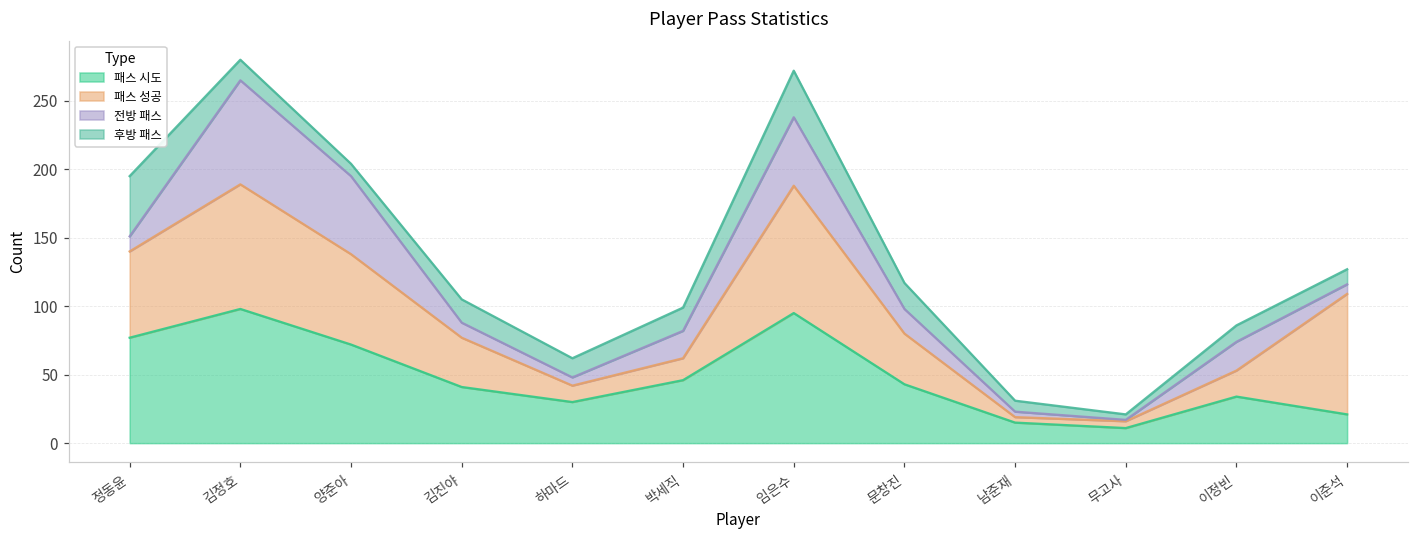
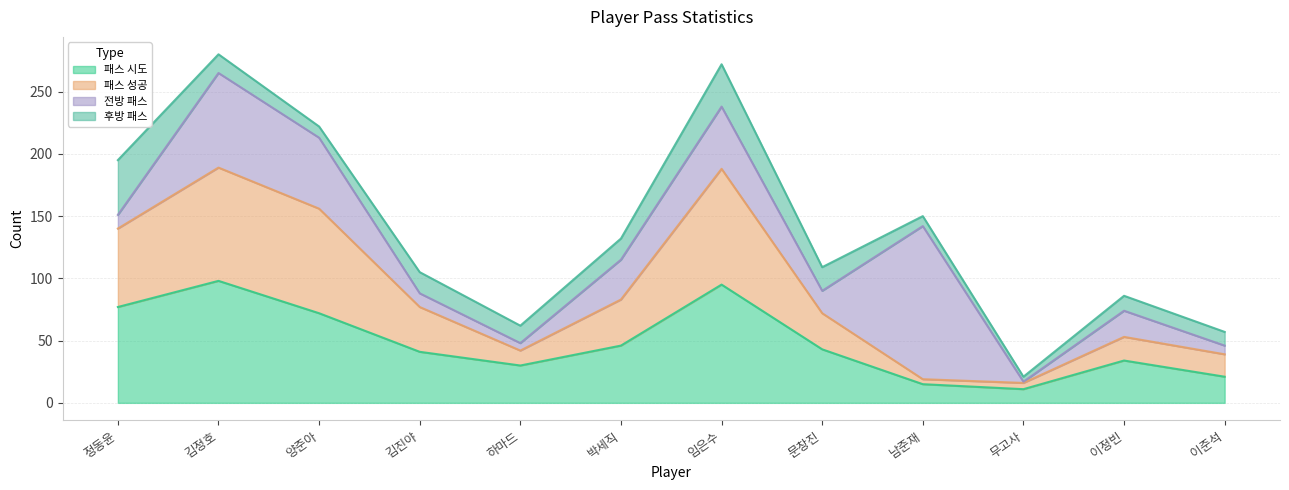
패스 성공, 양준아: 66 -> 84
패스 성공, 박세직: 16 -> 37
전방 패스, 박세직: 20 -> 32
패스 성공, 문창진: 37 -> 29
전방 패스, 남준재: 4 -> 123
패스 성공, 이준석: 88 -> 18
